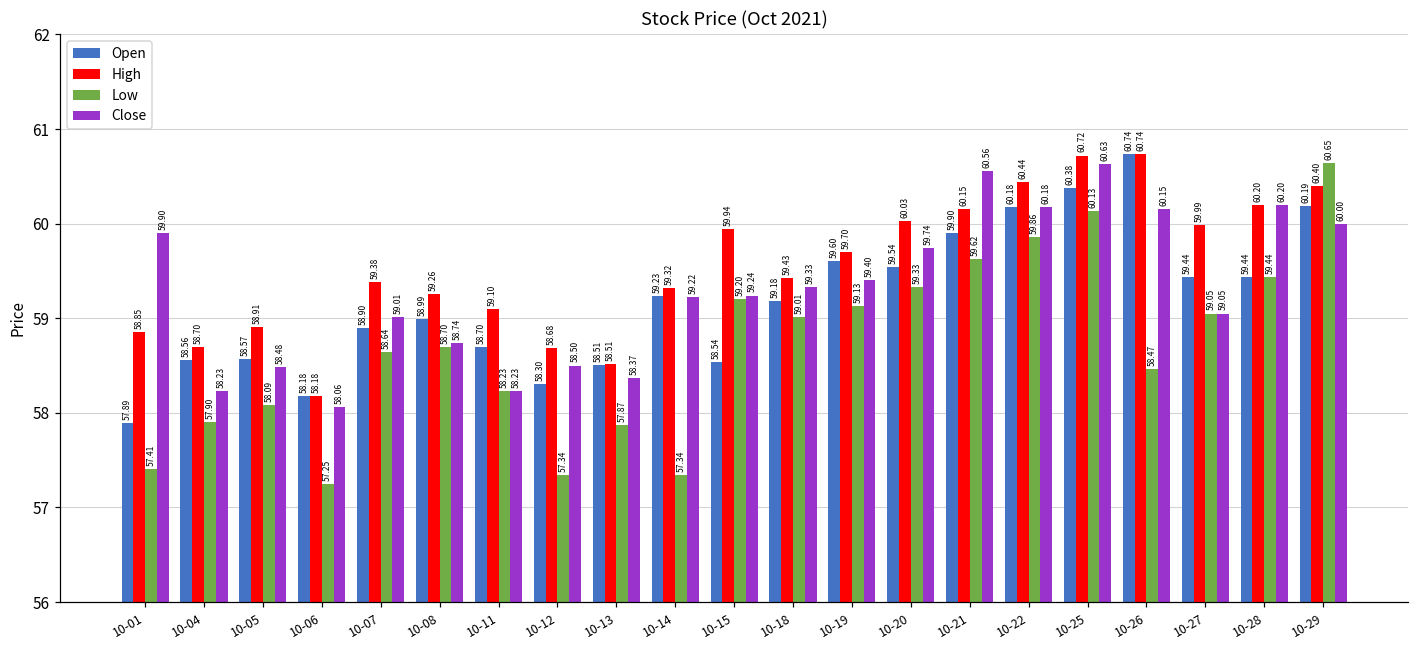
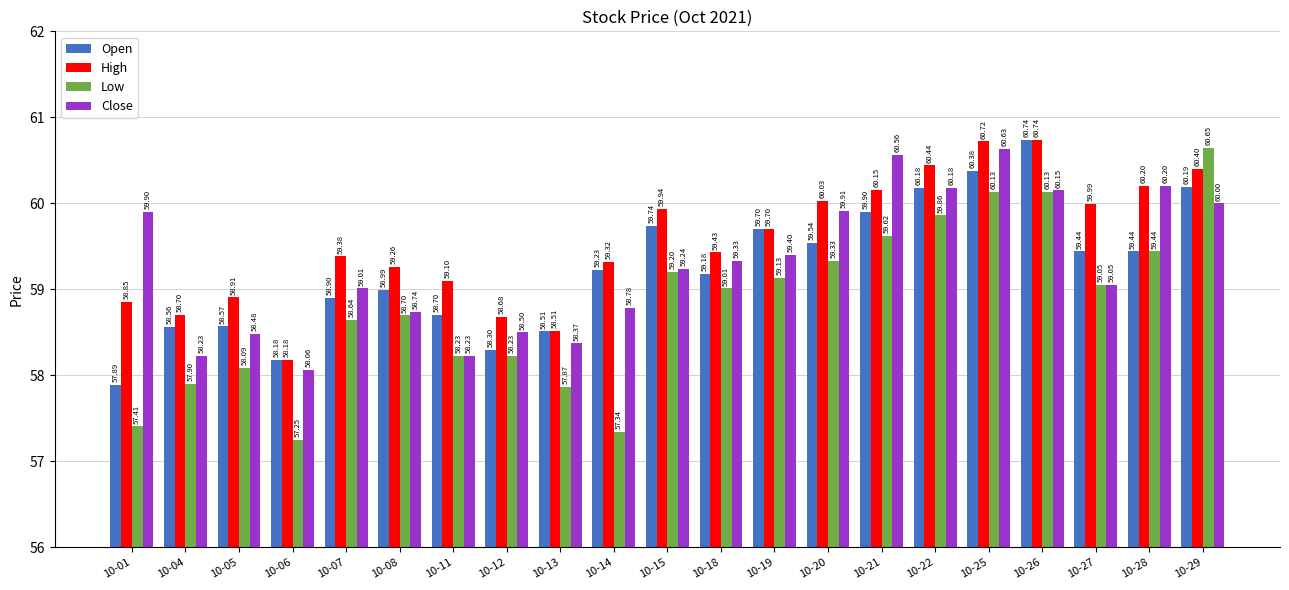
Low, 10-12: 57.34 -> 58.23
Close, 10-14: 59.22 -> 58.78
Open, 10-15: 58.54 -> 59.74
Open, 10-19: 59.60 -> 59.70
Close, 10-20: 59.74 -> 59.91
Low, 10-26: 58.47 -> 60.13
